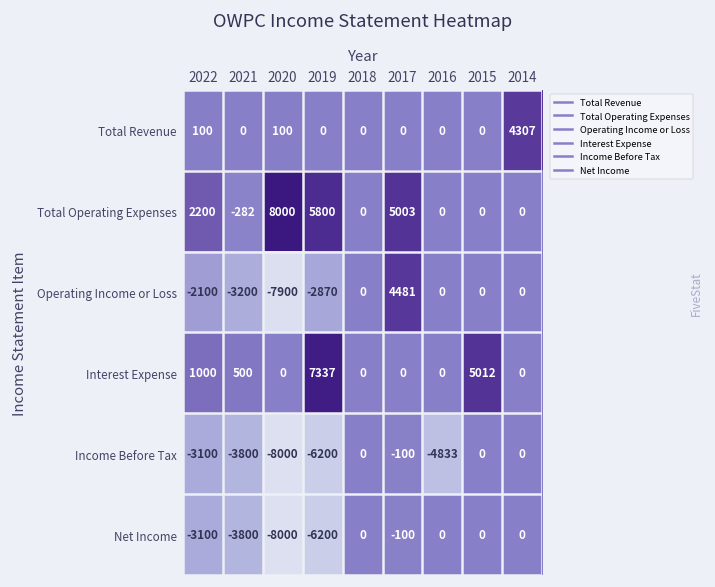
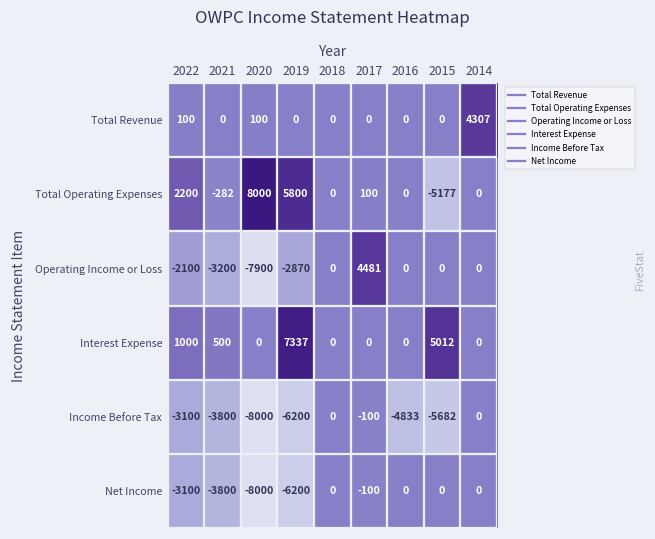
Total Operating Expenses, 2017: 5003 -> 100
Total Operating Expenses, 2015: 0 -> -5177
Income Before Tax, 2015: 0 -> -5682
